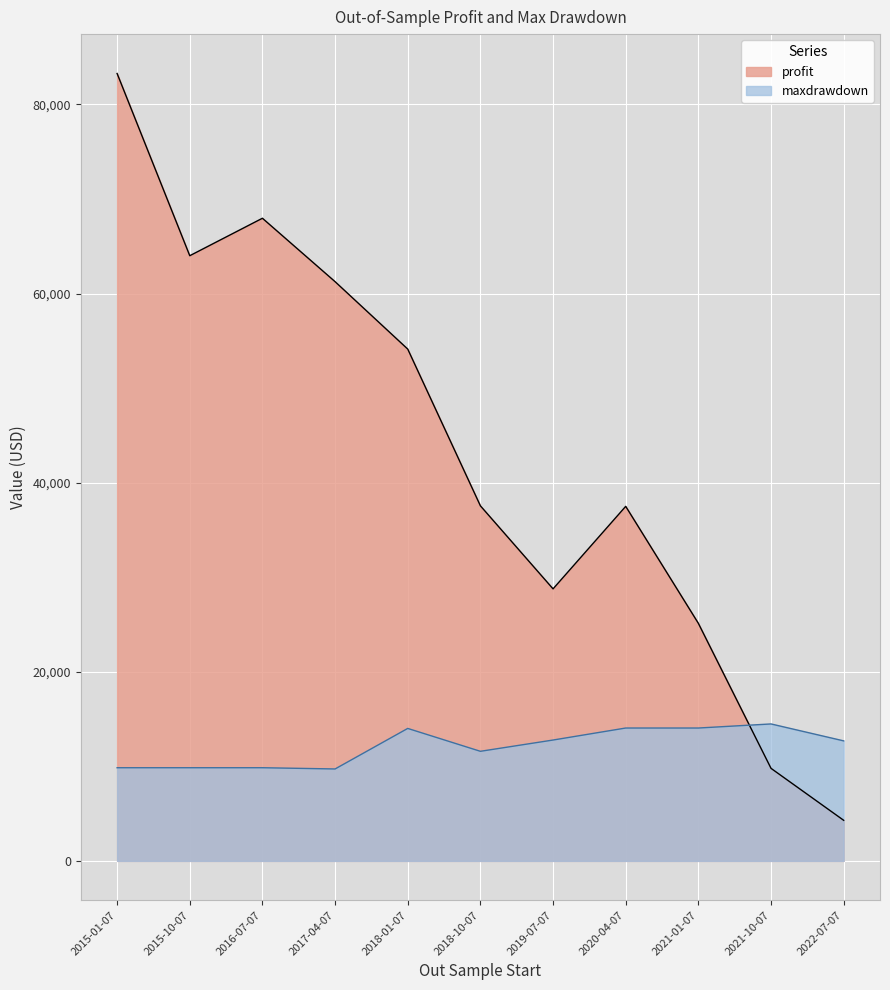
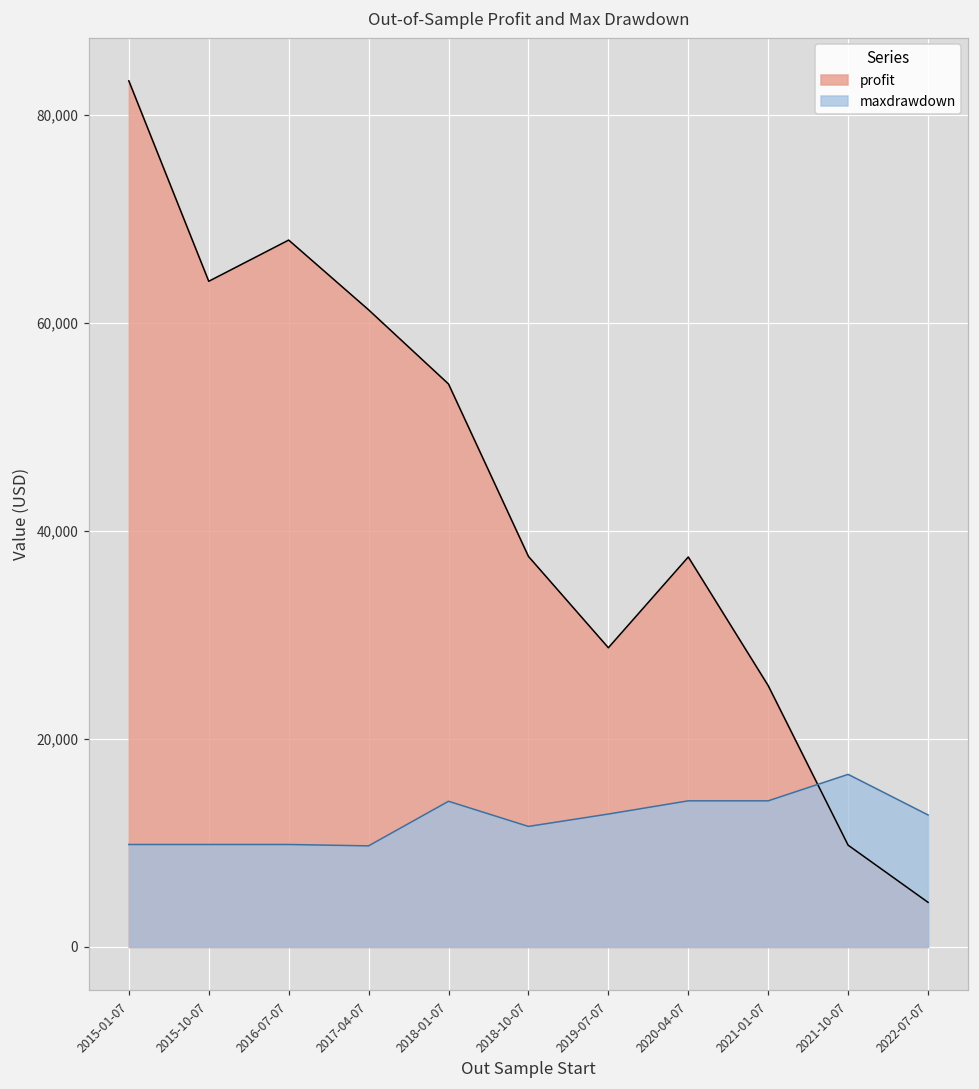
maxdrawdown, 2021-10-07: 14,000 -> 17,000
